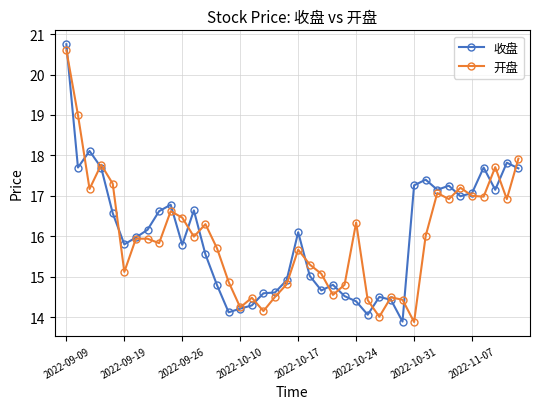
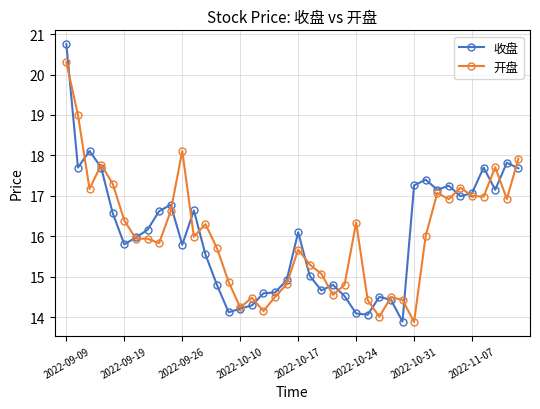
开盘, 2022-09-09: 20.6 -> 20.3
开盘, 2022-09-19: 15.1 -> 16.4
开盘, 2022-09-26: 16.5 -> 18.1
收盘, 2022-10-24: 14.4 -> 14.1
